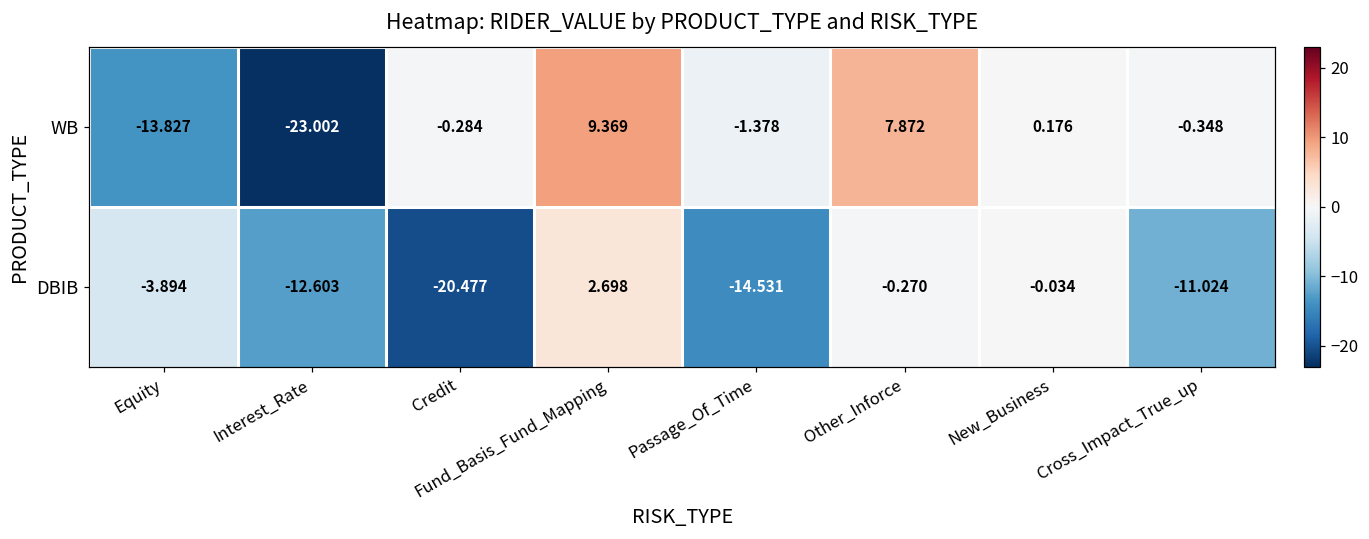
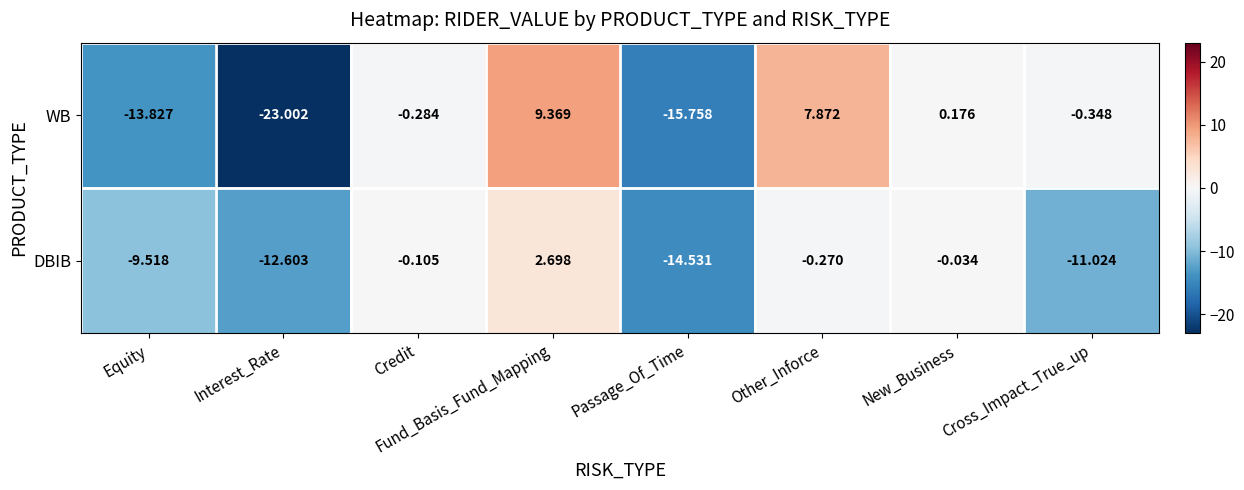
WB, Passage_Of_Time: -1.378 -> -15.758
DBIB, Equity: -3.894 -> -9.518
DBIB, Credit: -20.477 -> -0.105
